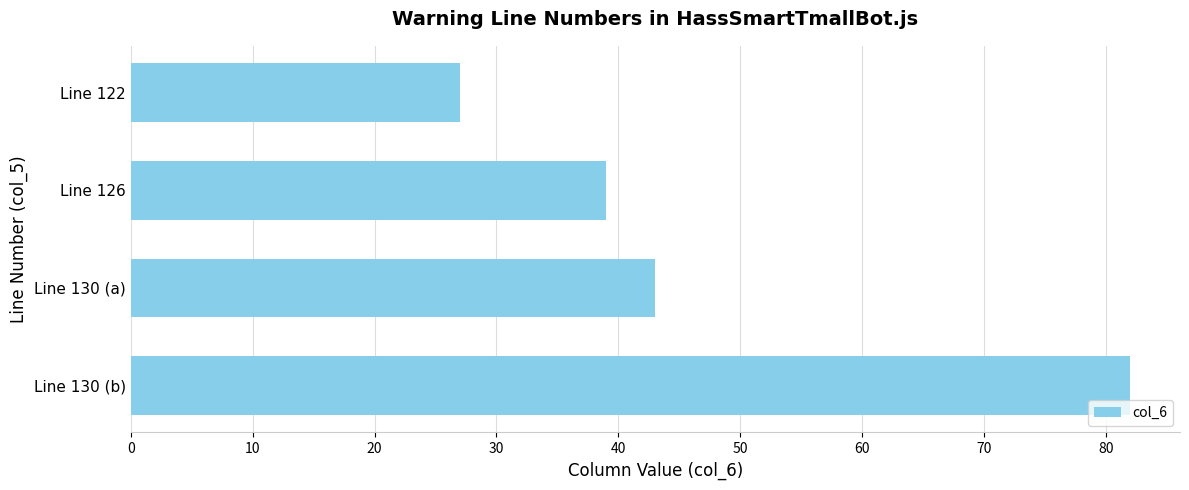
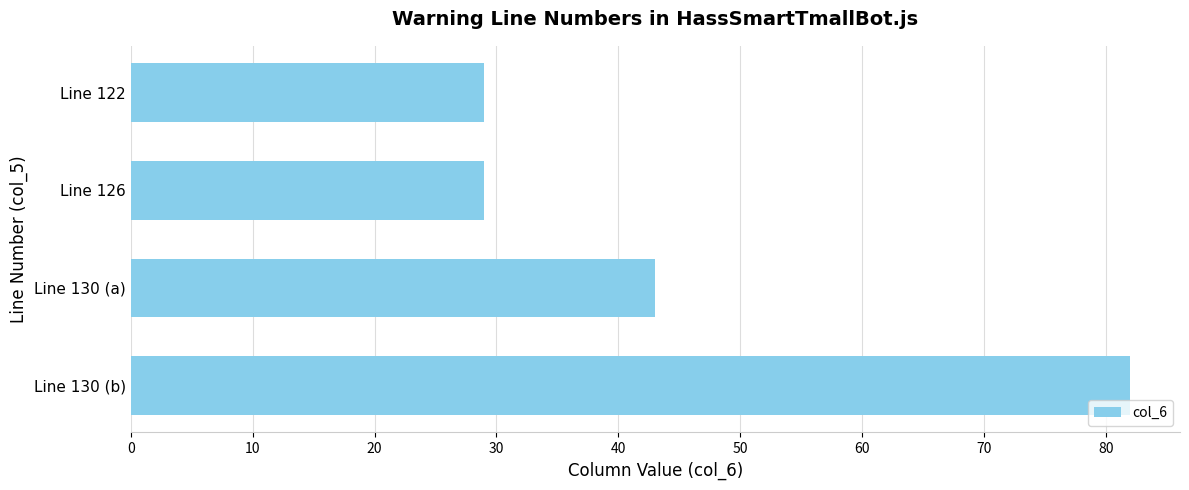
Line 122: 27 -> 29
Line 126: 39 -> 29
